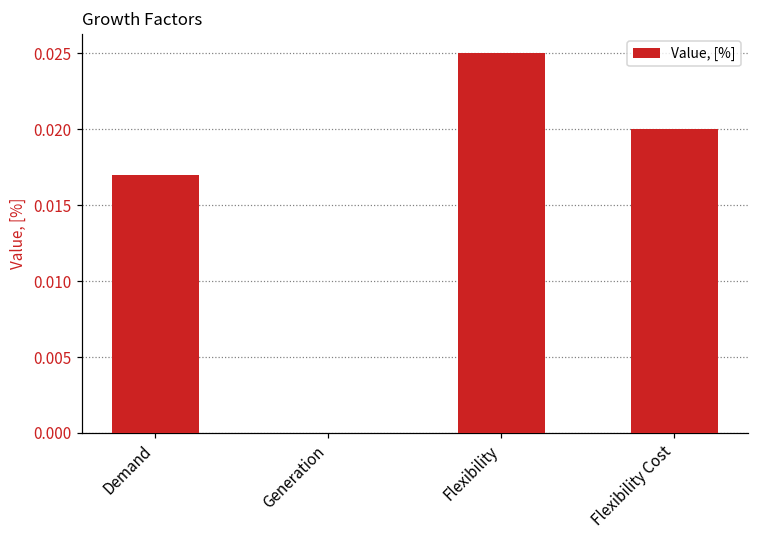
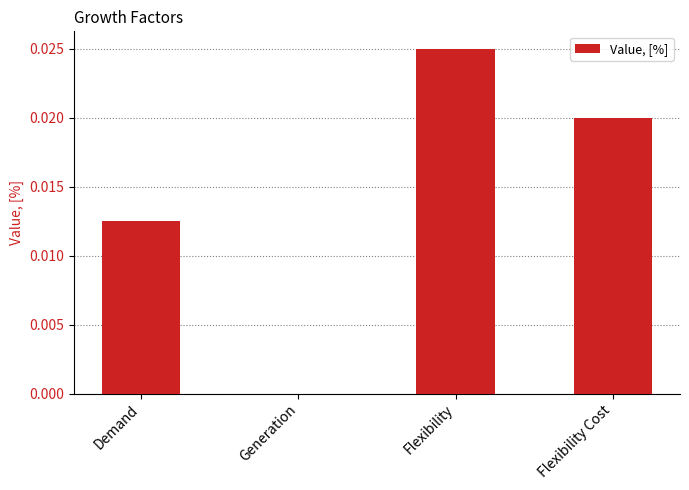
Demand: 0.0170 -> 0.0125
